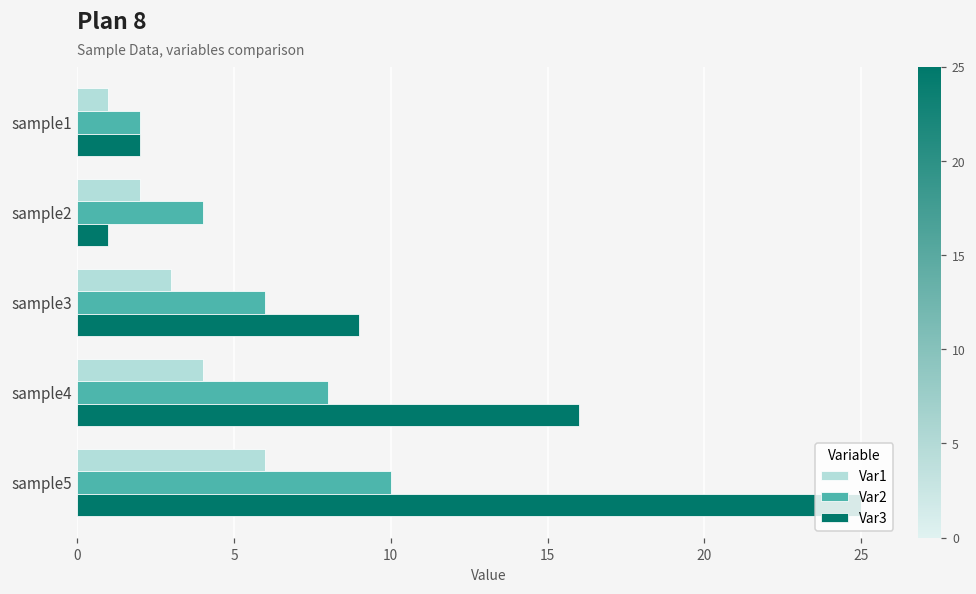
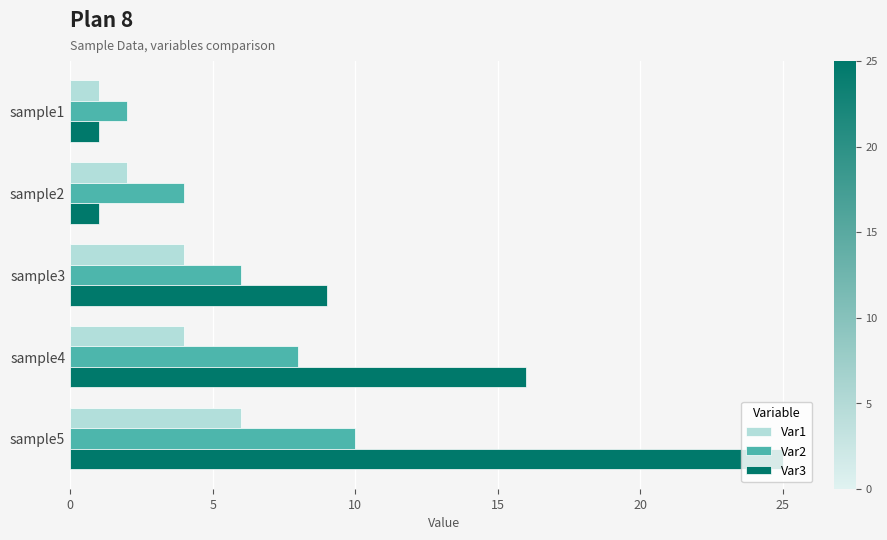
Var3, sample1: 2 -> 1
Var1, sample3: 3 -> 4
